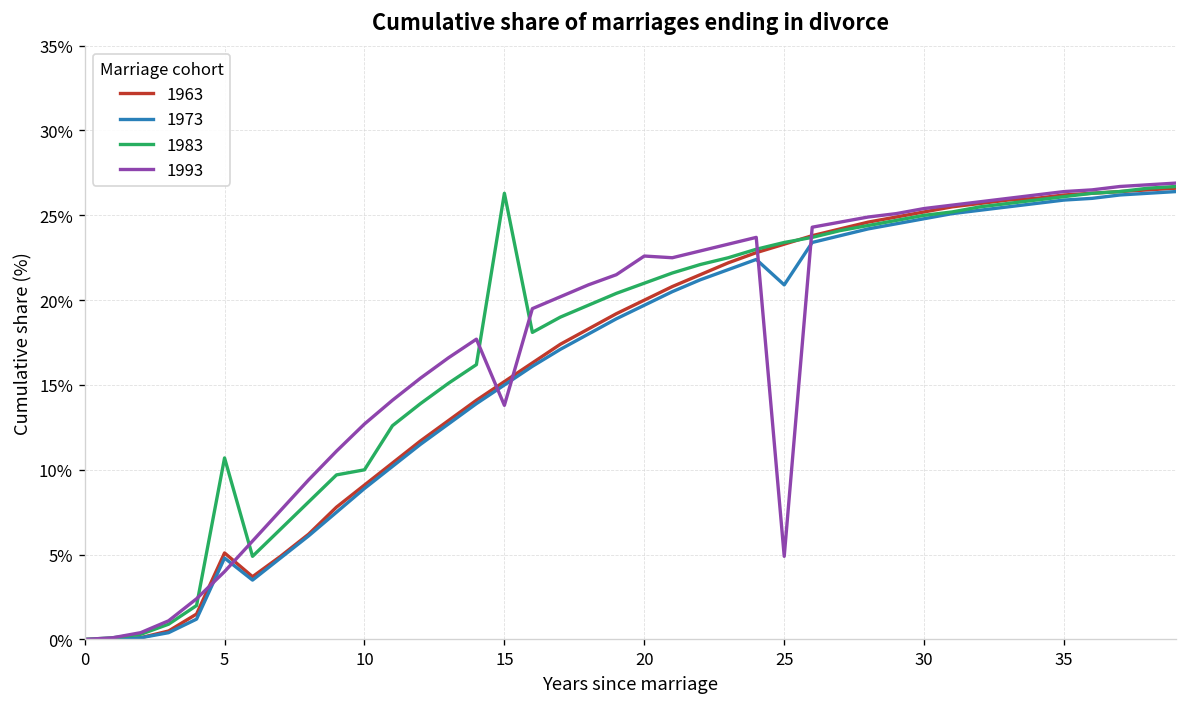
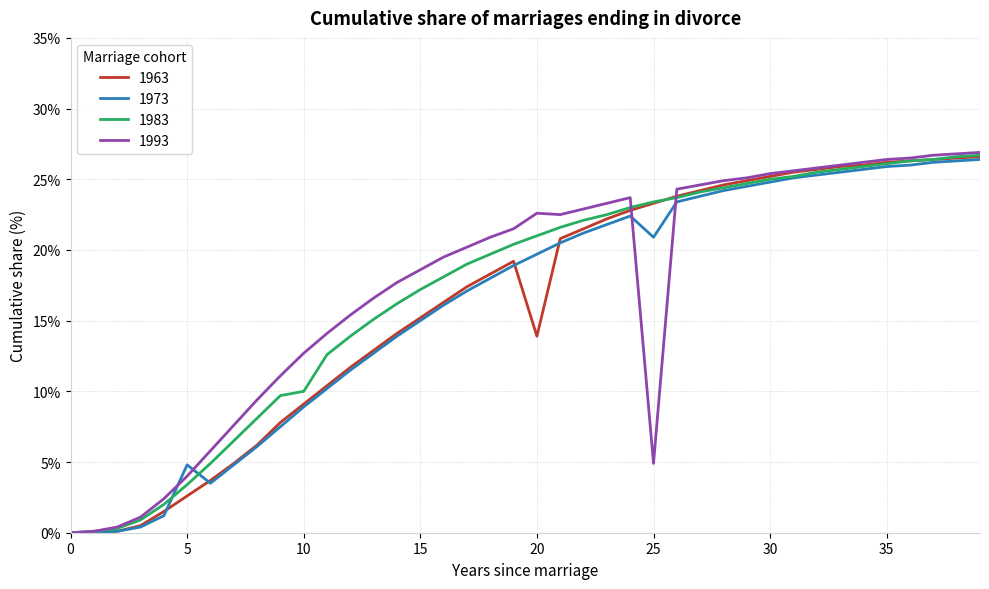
1963, 5: 5.1% -> 2.6%
1983, 5: 10.7% -> 3.4%
1983, 15: 26.3% -> 17.2%
1993, 15: 13.8% -> 18.6%
1963, 20: 20.0% -> 13.9%
